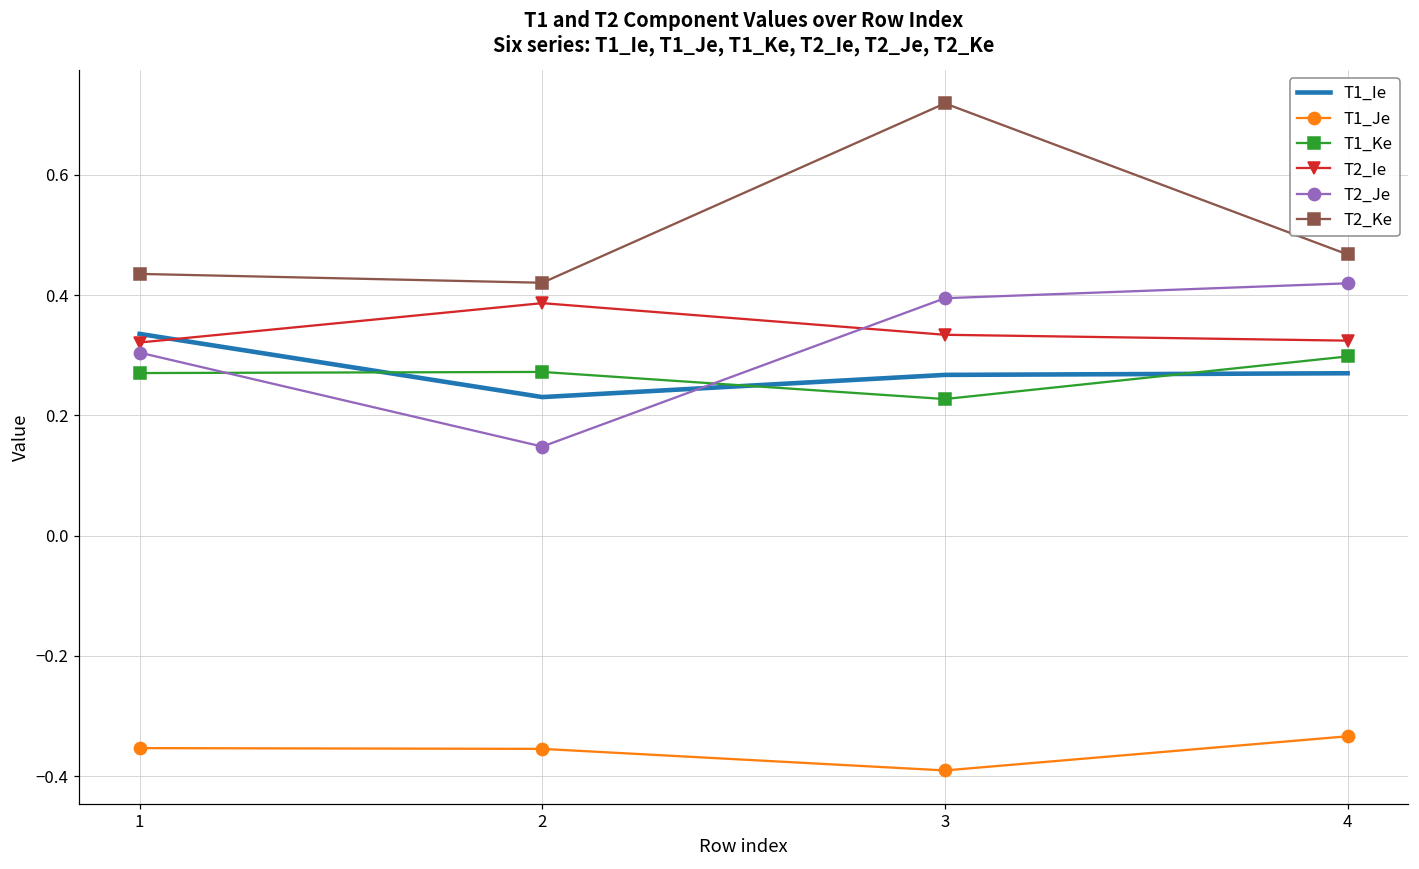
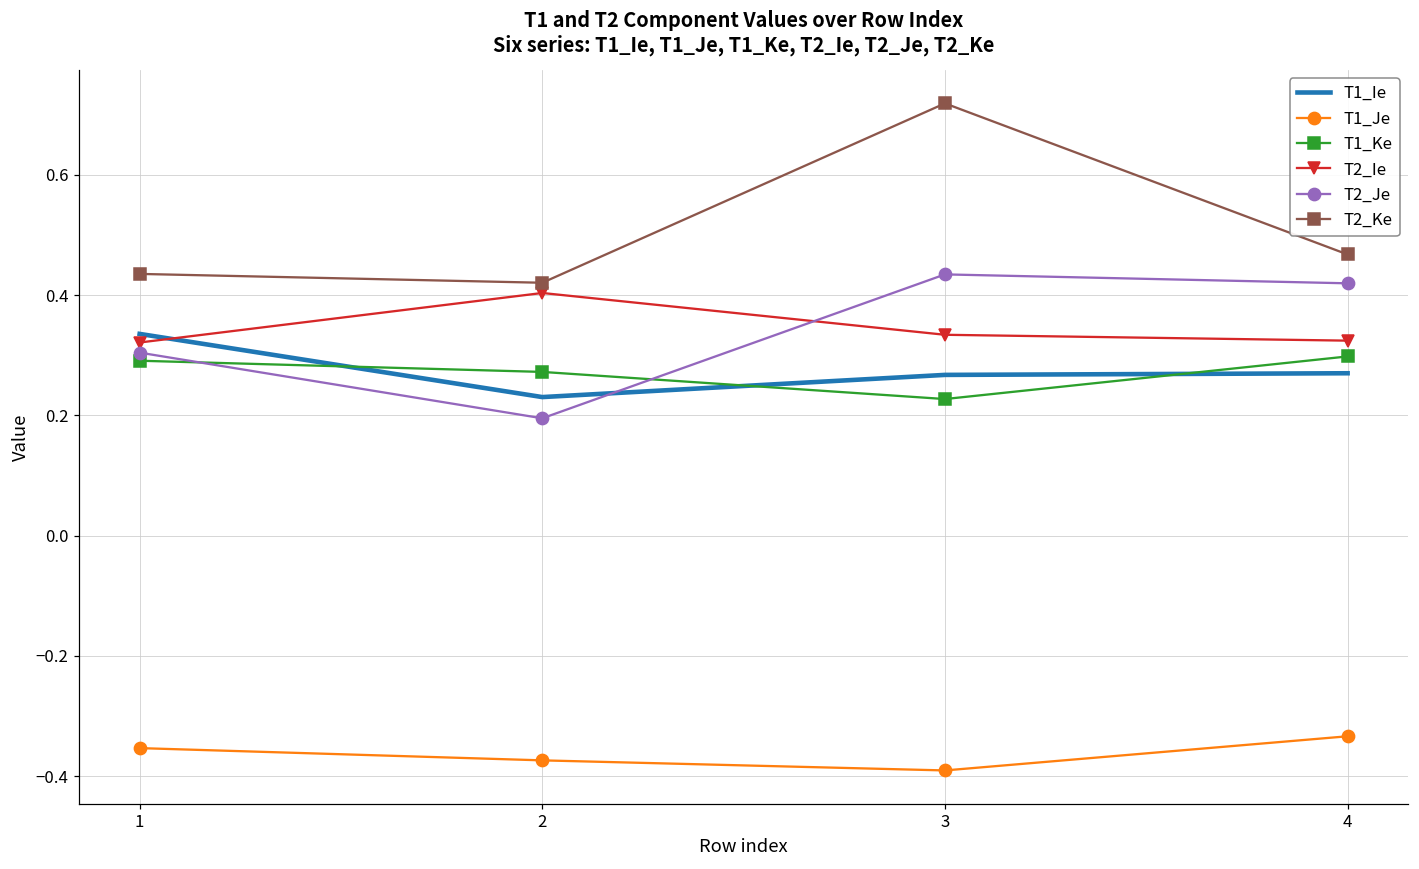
T1_Ke, 1: 0.27 -> 0.29
T1_Je, 2: -0.35 -> -0.37
T2_Ie, 2: 0.39 -> 0.40
T2_Je, 2: 0.15 -> 0.20
T2_Je, 3: 0.39 -> 0.43
